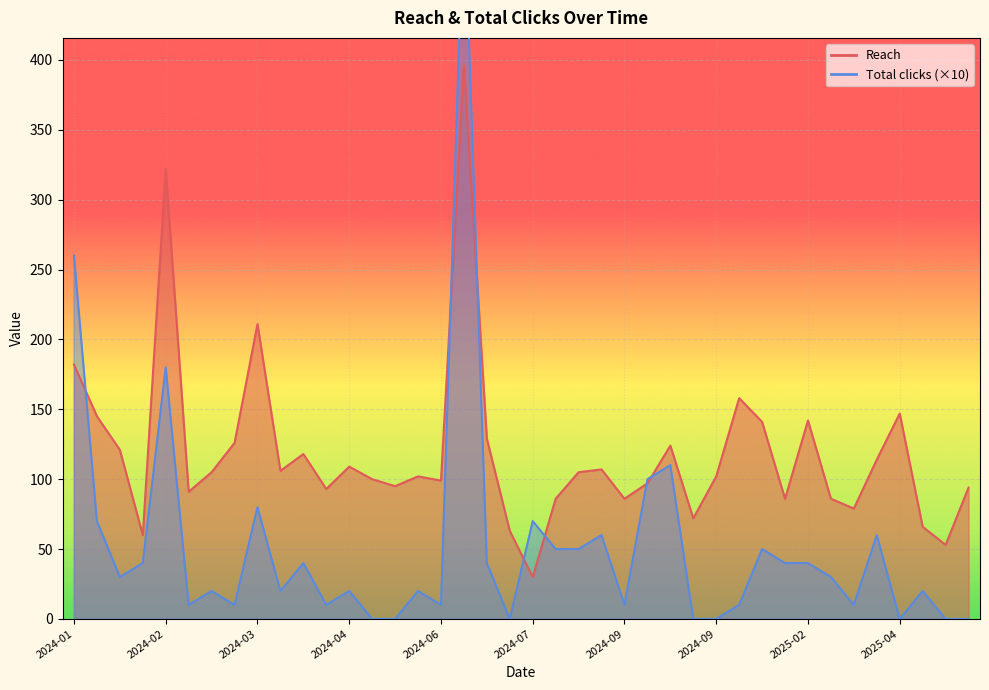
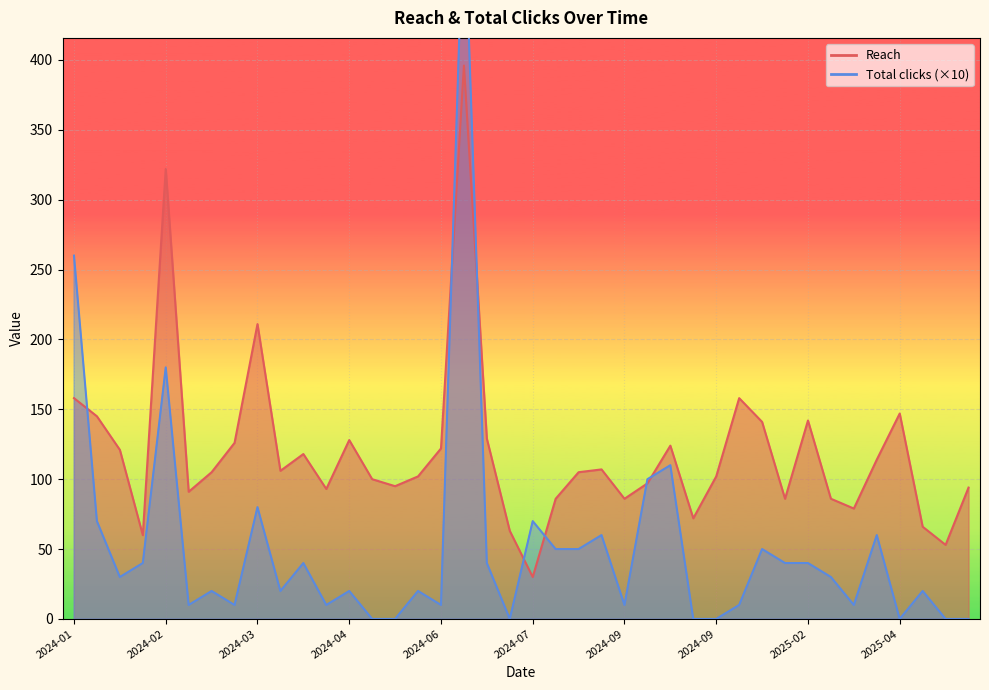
Reach, 2024-01: 182 -> 158
Reach, 2024-04: 109 -> 128
Reach, 2024-06: 99 -> 122
